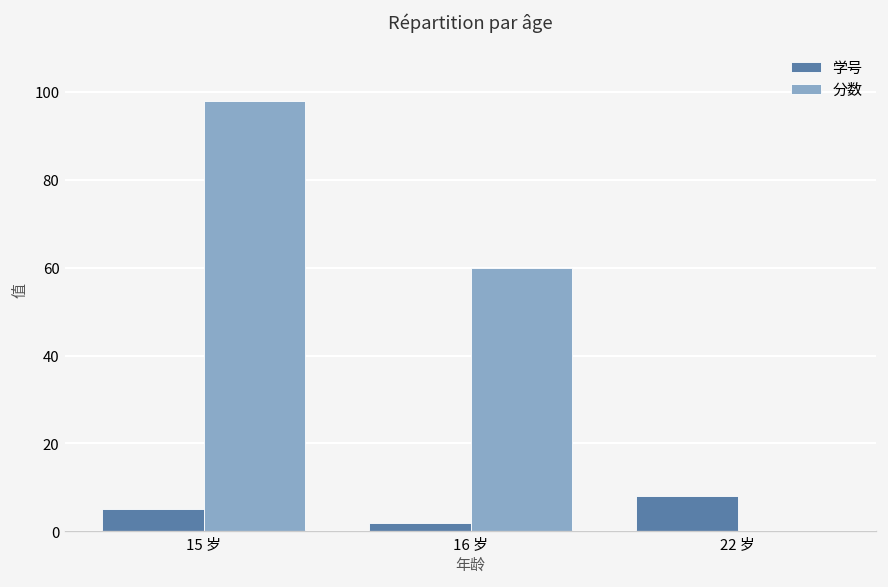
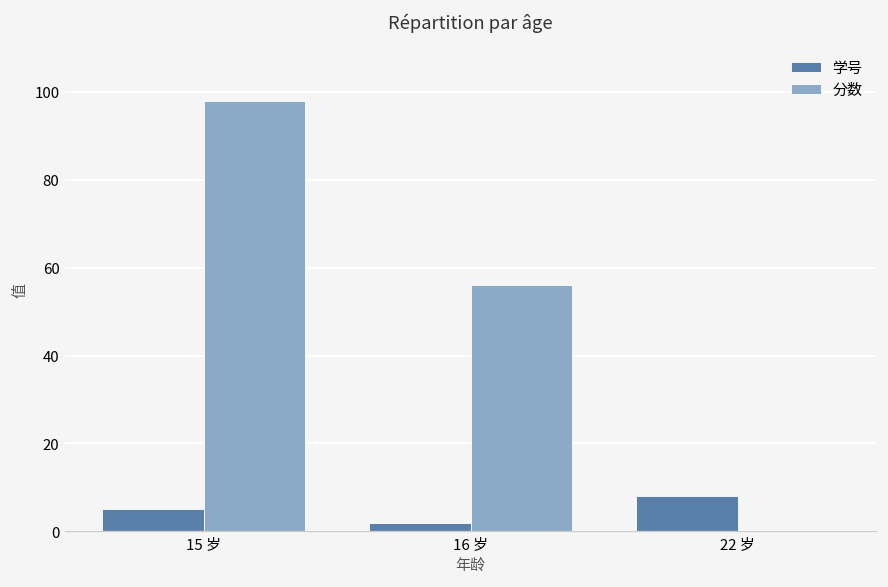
分数, 16 岁: 60 -> 56
